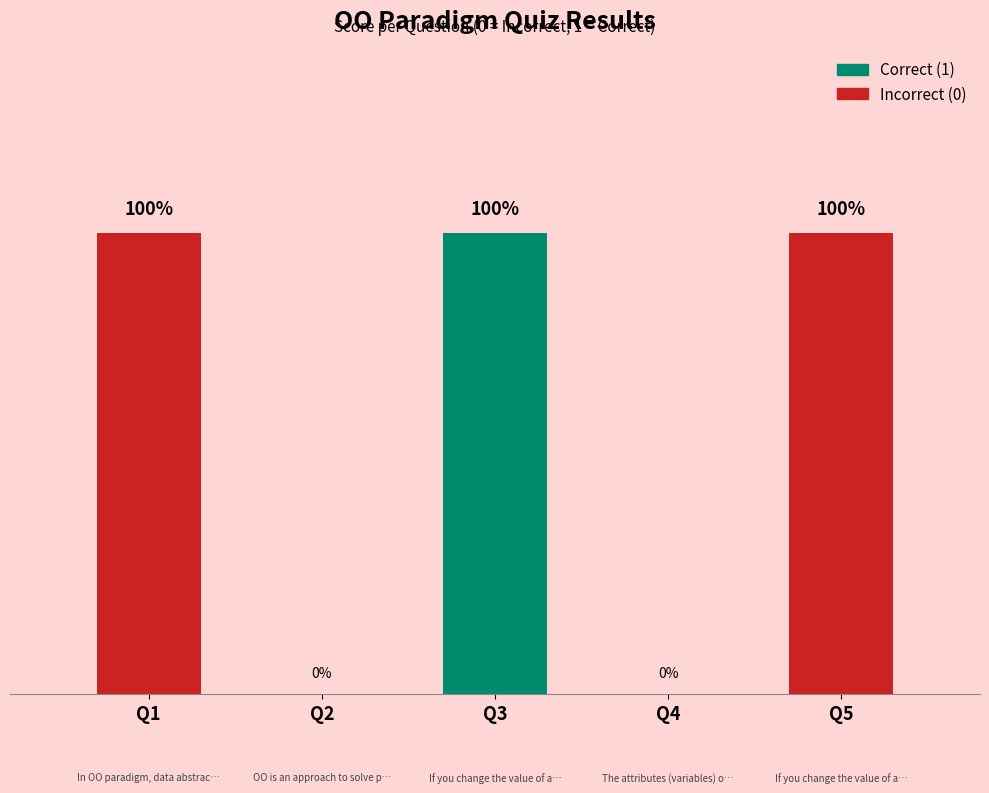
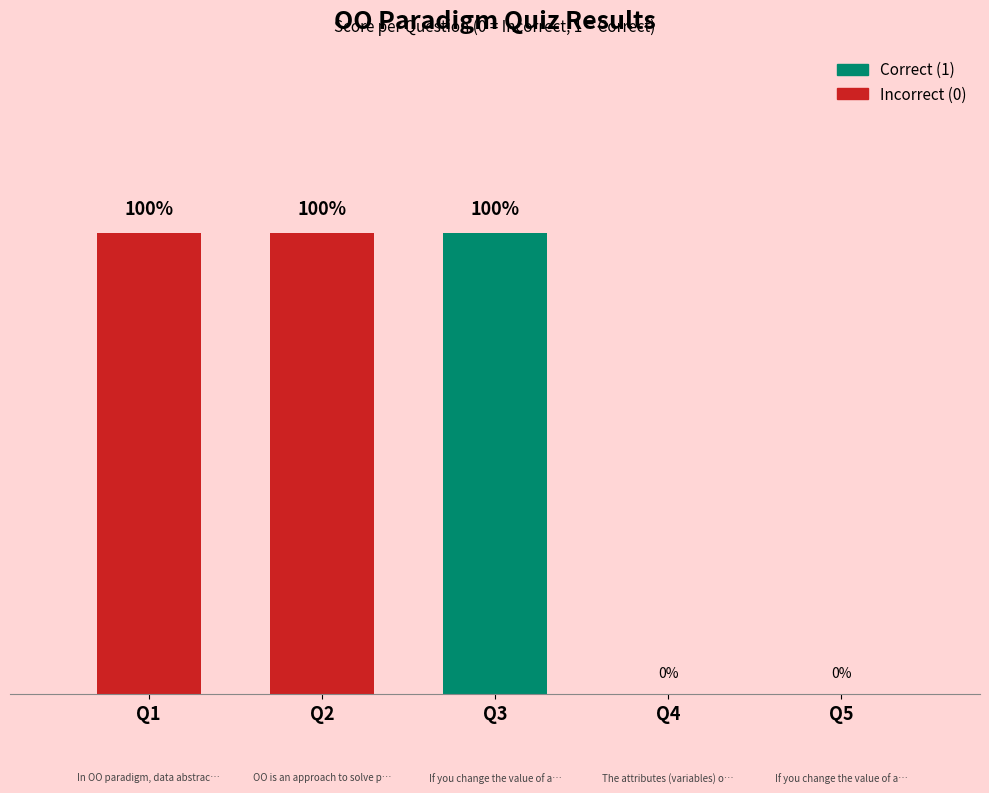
Q2: 0% -> 100%
Q5: 100% -> 0%
